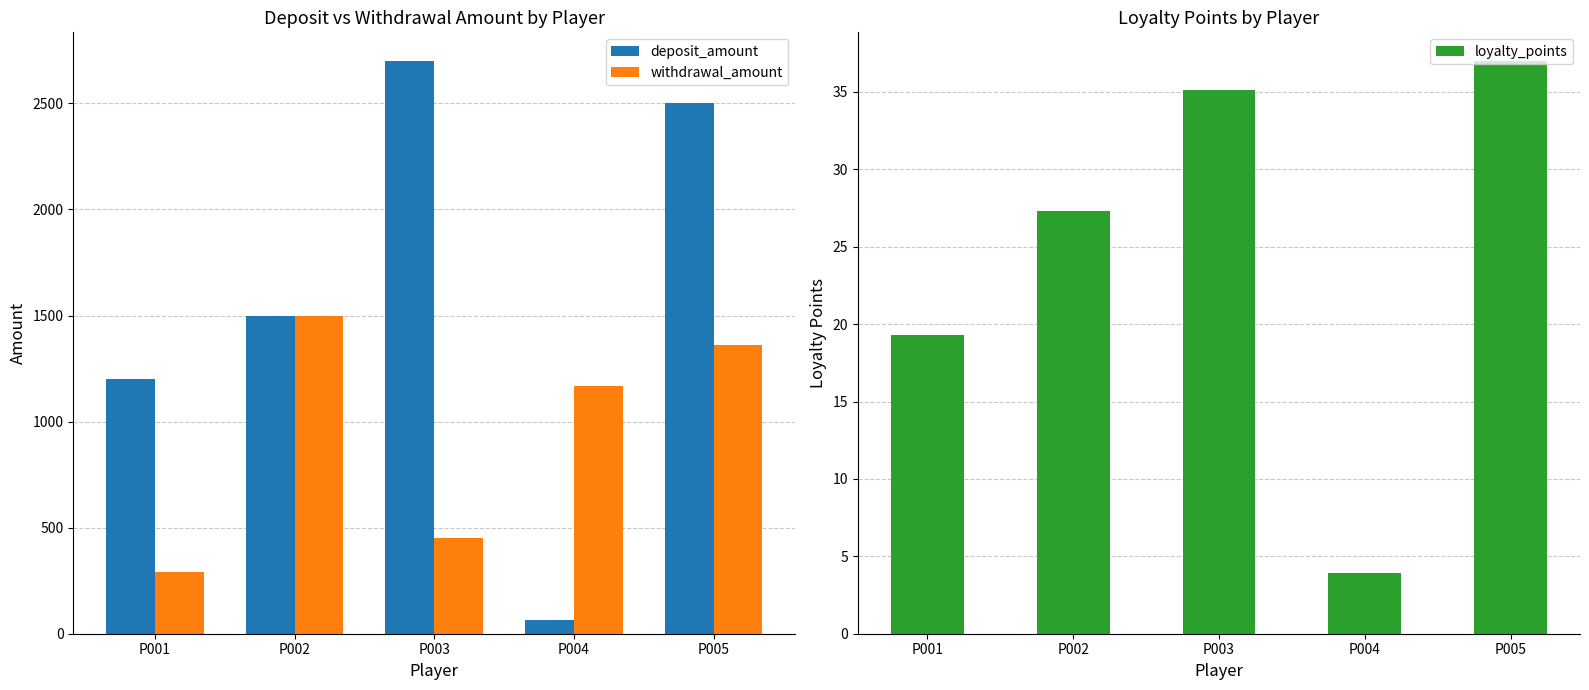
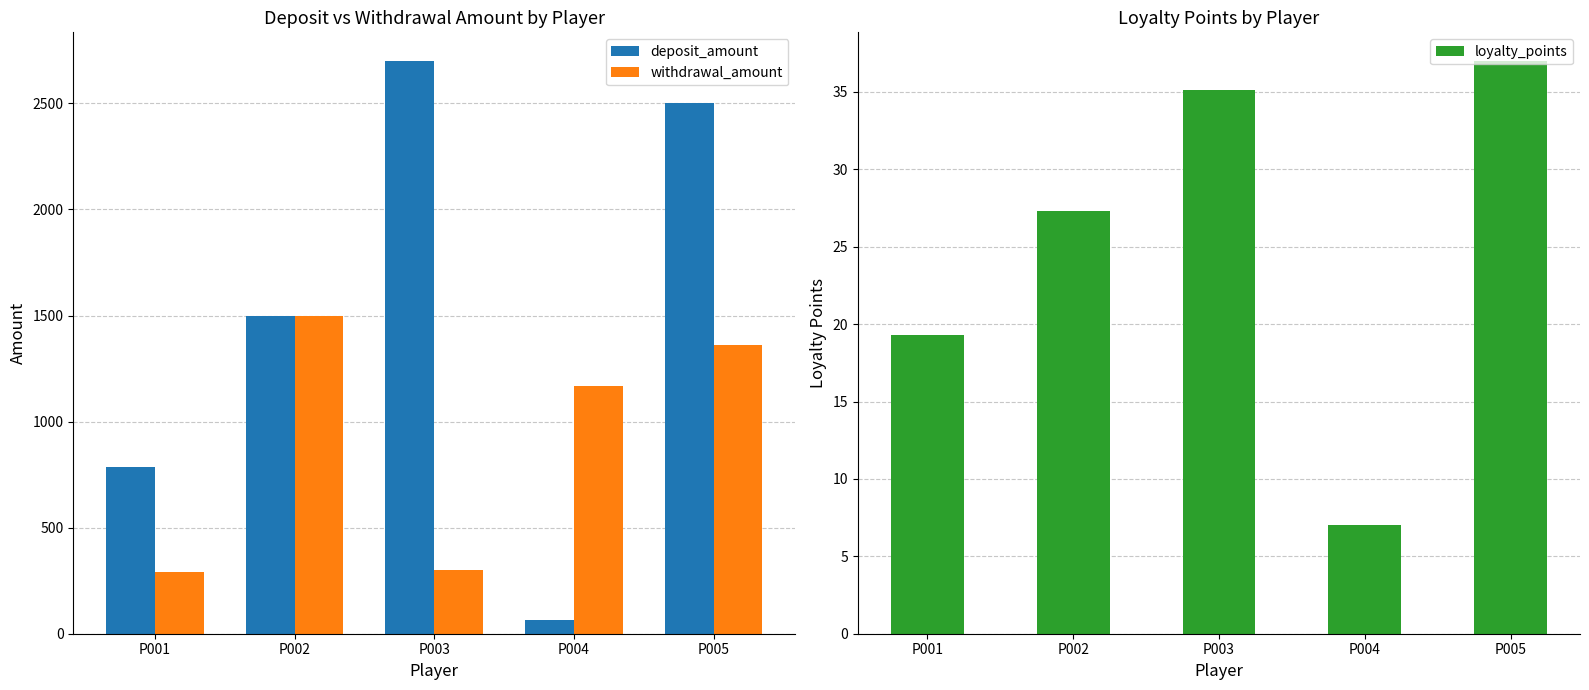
Deposit vs Withdrawal Amount by Player, deposit_amount, P001: 1200 -> 790
Deposit vs Withdrawal Amount by Player, withdrawal_amount, P003: 450 -> 300
Loyalty Points by Player, P004: 3.9 -> 7.0
